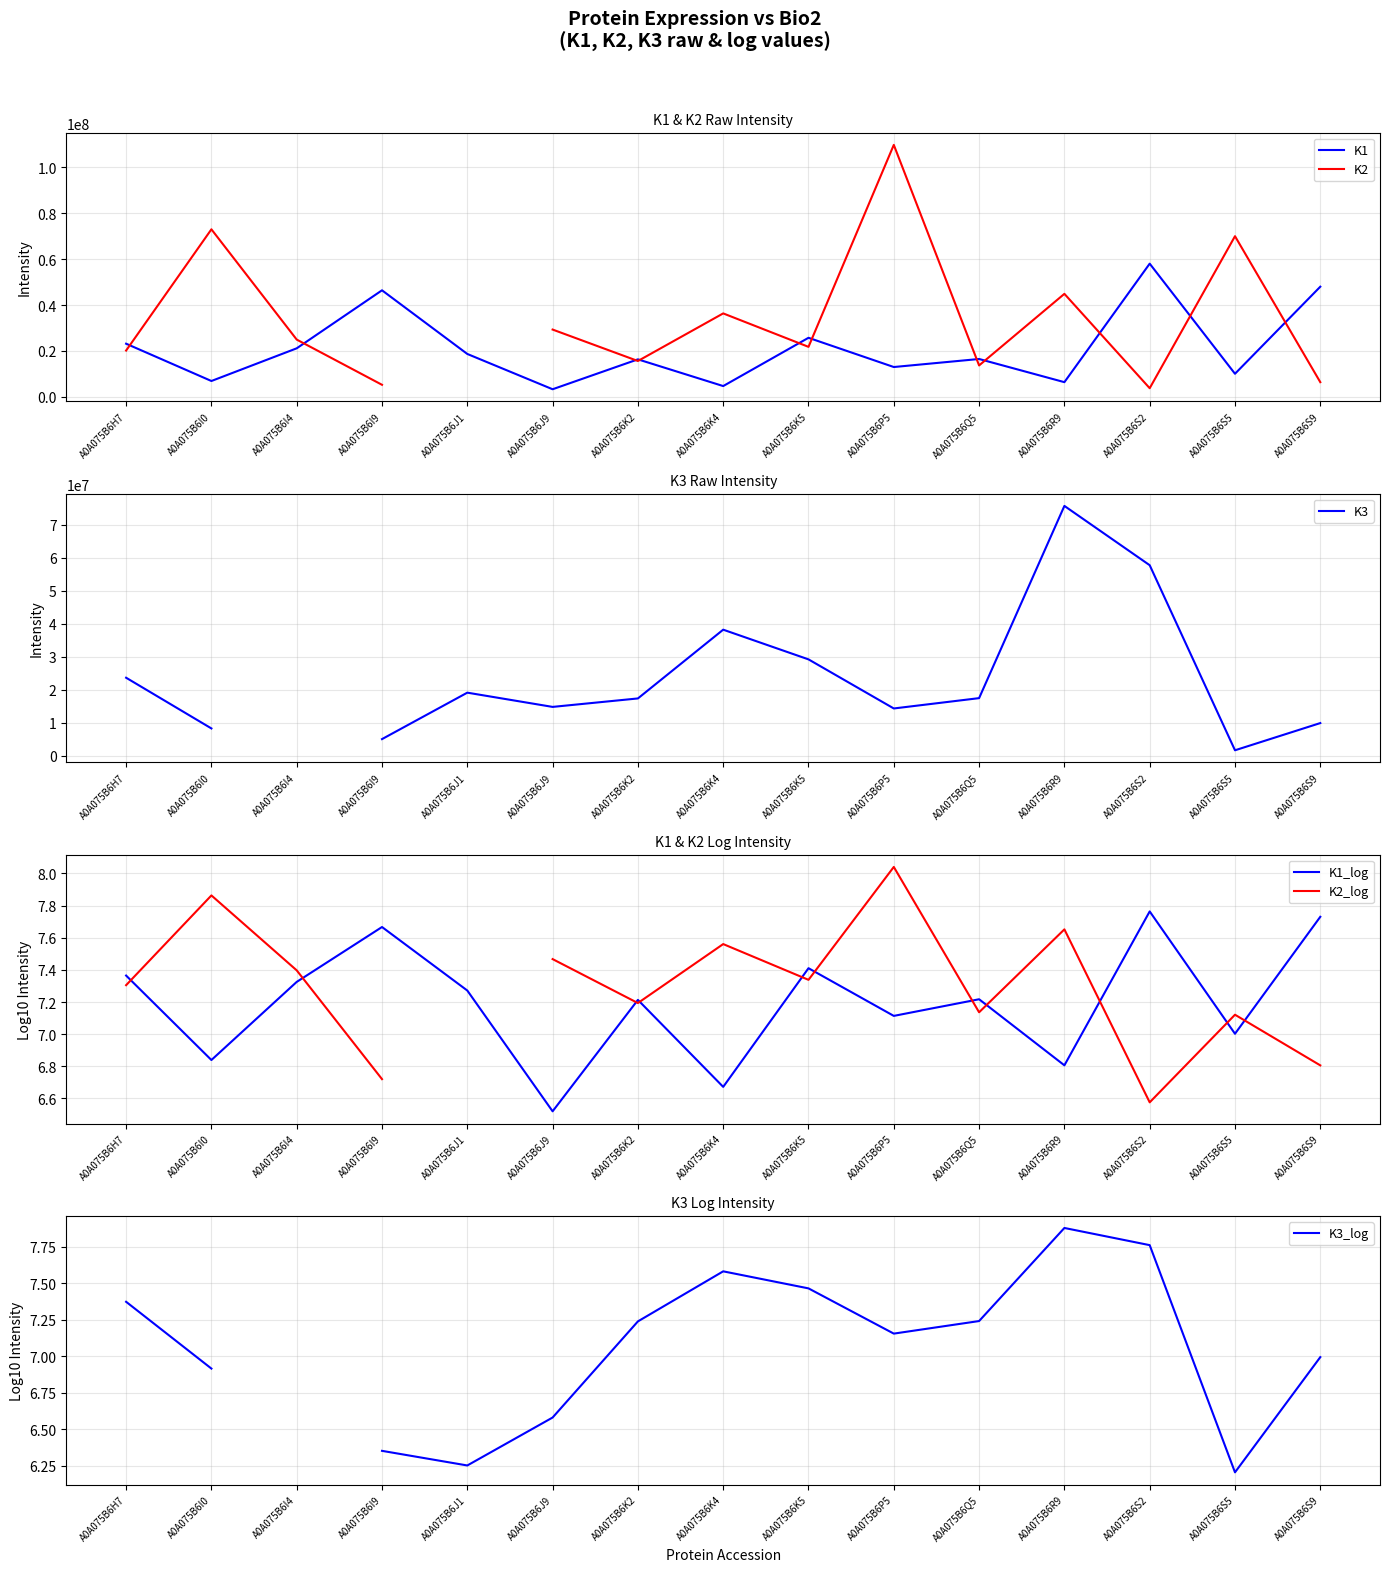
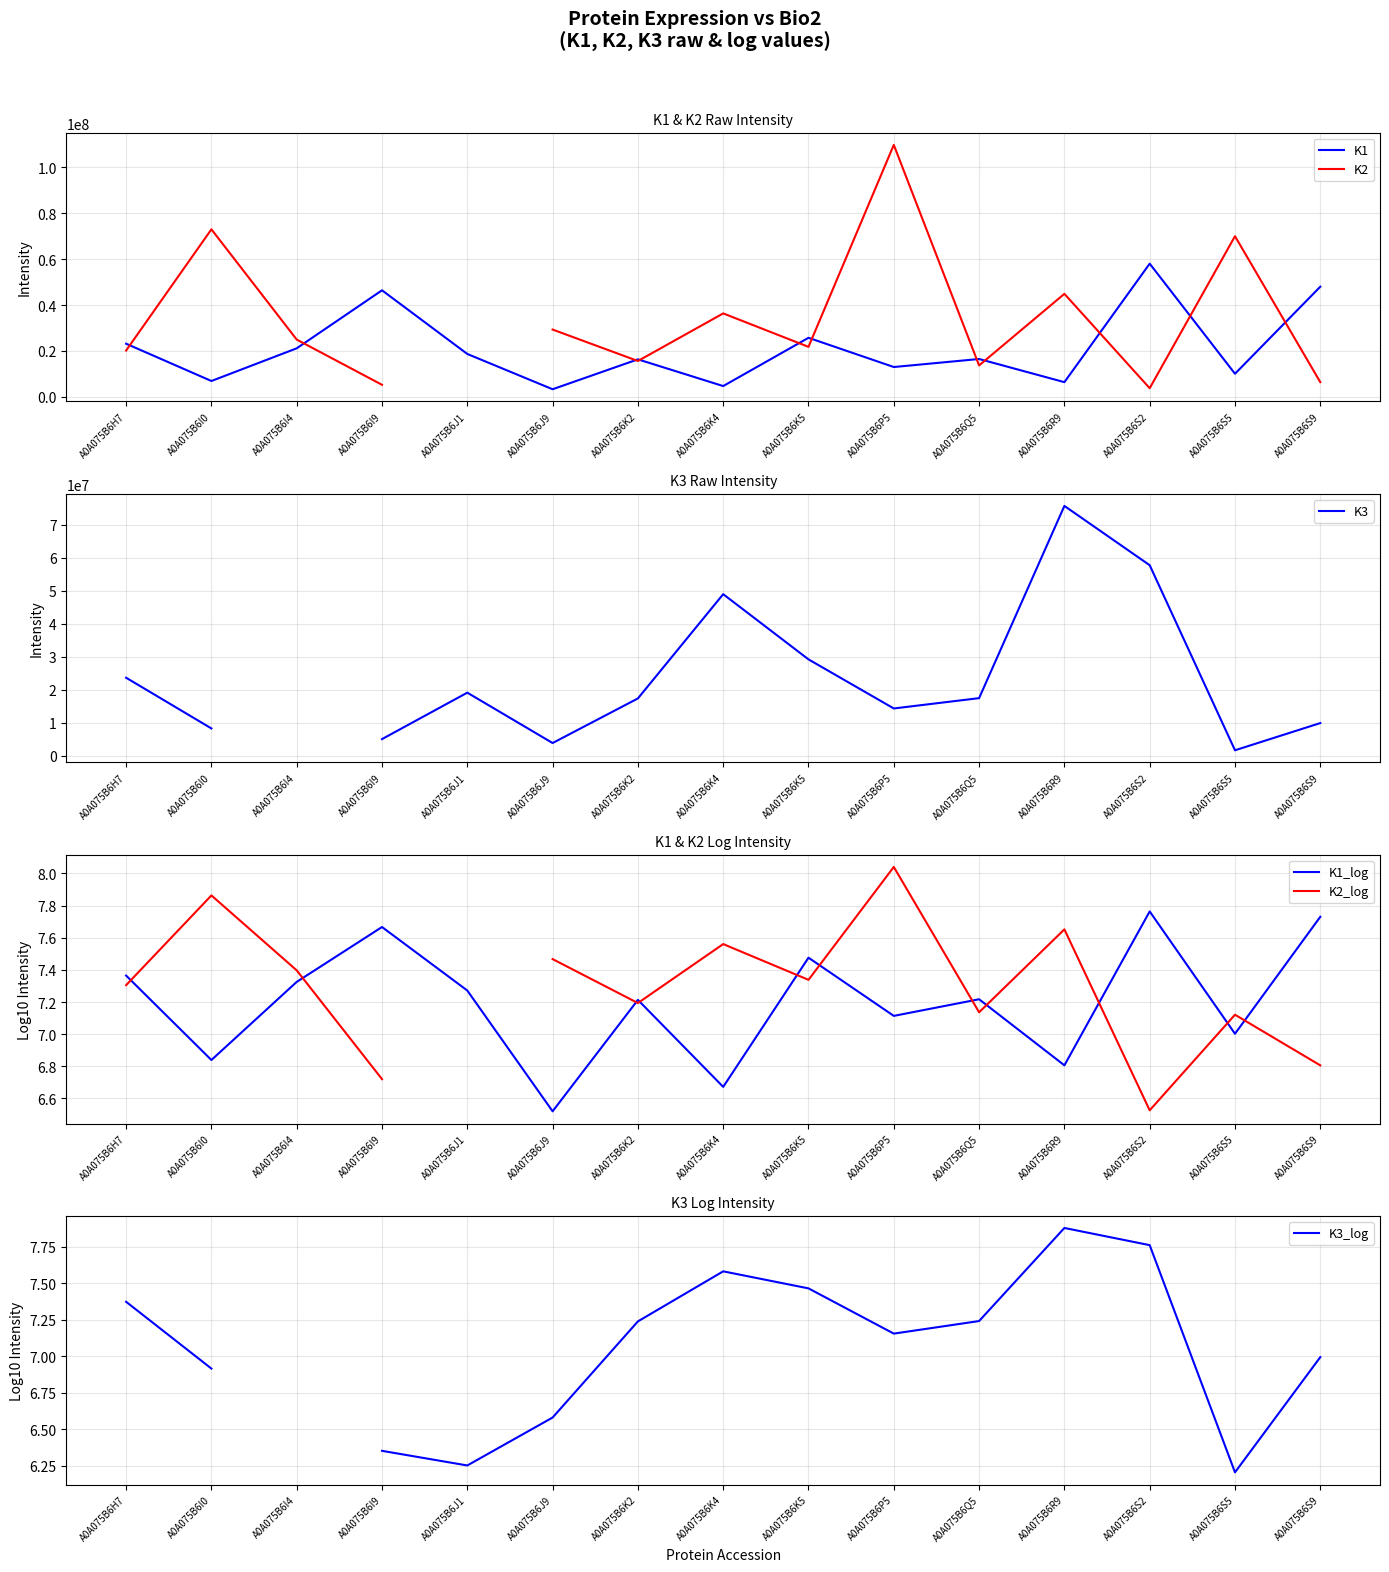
K3 Raw Intensity, A0A075B6J9: 15000000 -> 4000000
K3 Raw Intensity, A0A075B6K4: 38000000 -> 49000000
K1 & K2 Log Intensity, K1_log, A0A075B6K5: 7.41 -> 7.48
K1 & K2 Log Intensity, K2_log, A0A075B6S2: 6.58 -> 6.53
